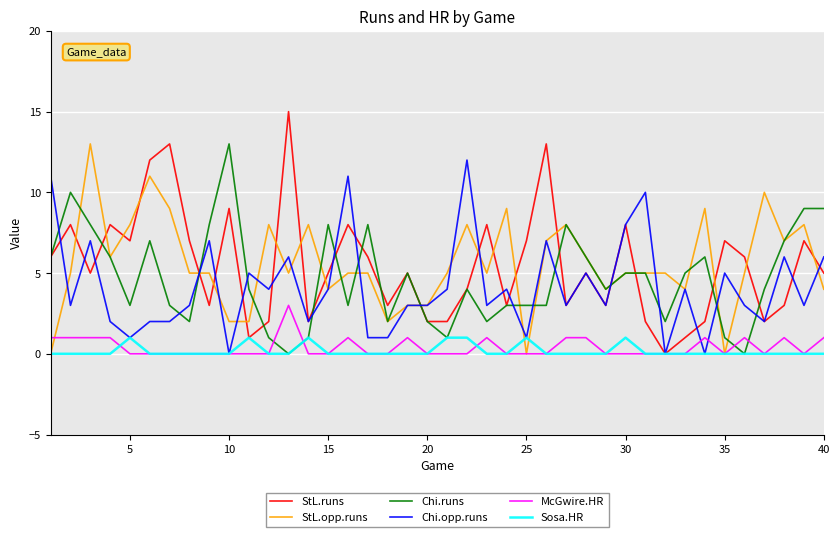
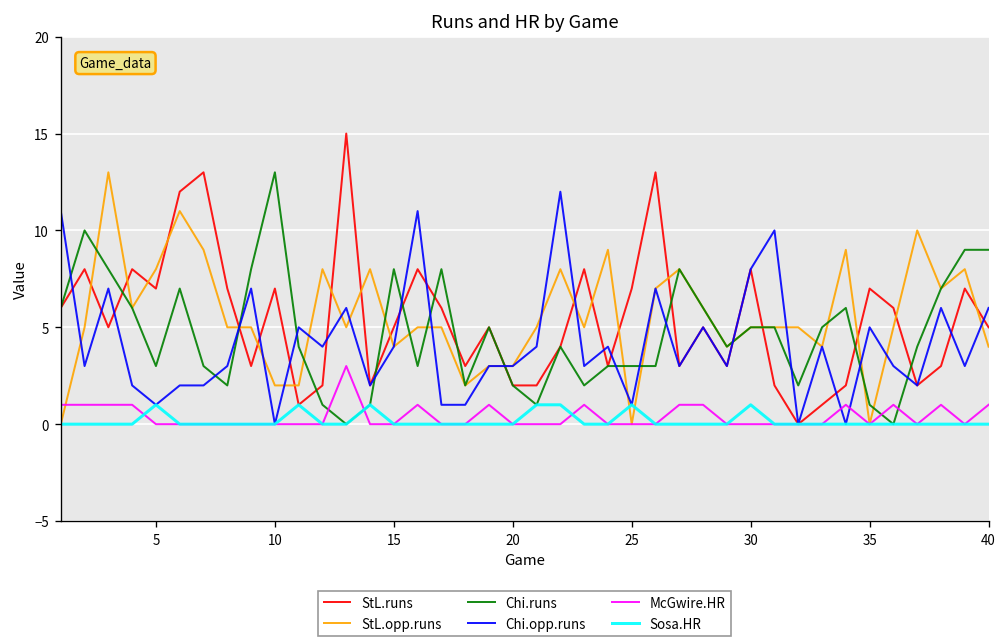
StL.runs, 10: 9 -> 7
